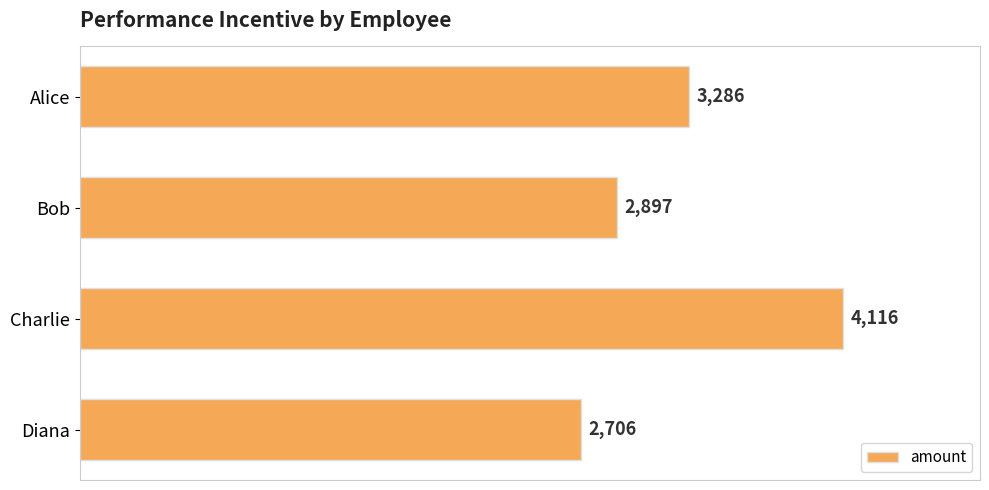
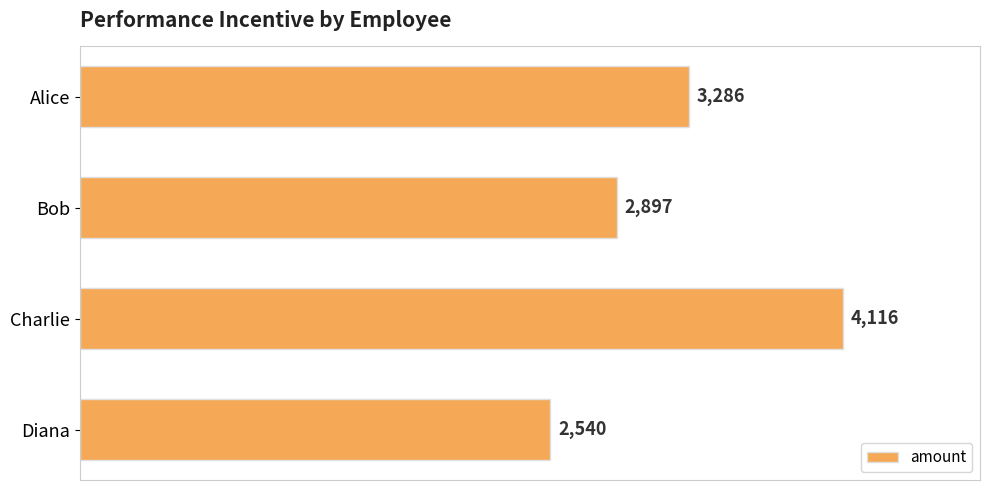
Diana: 2,706 -> 2,540
